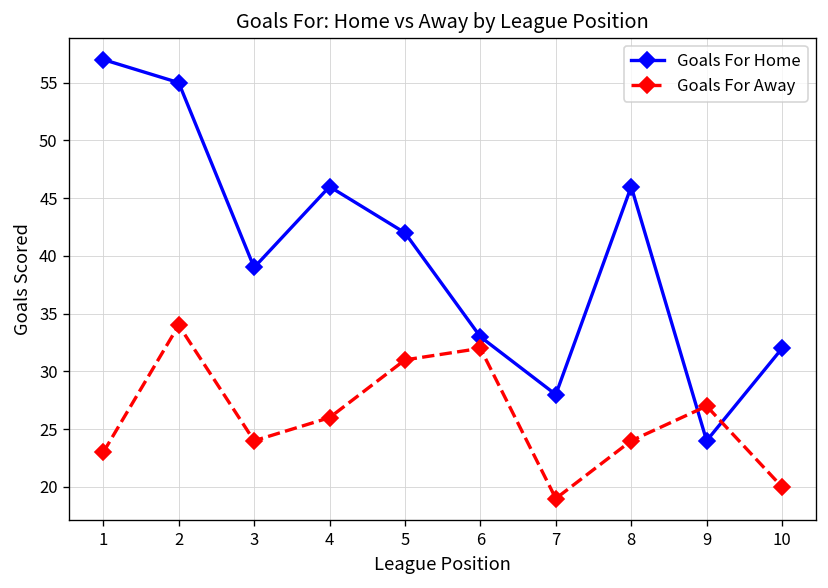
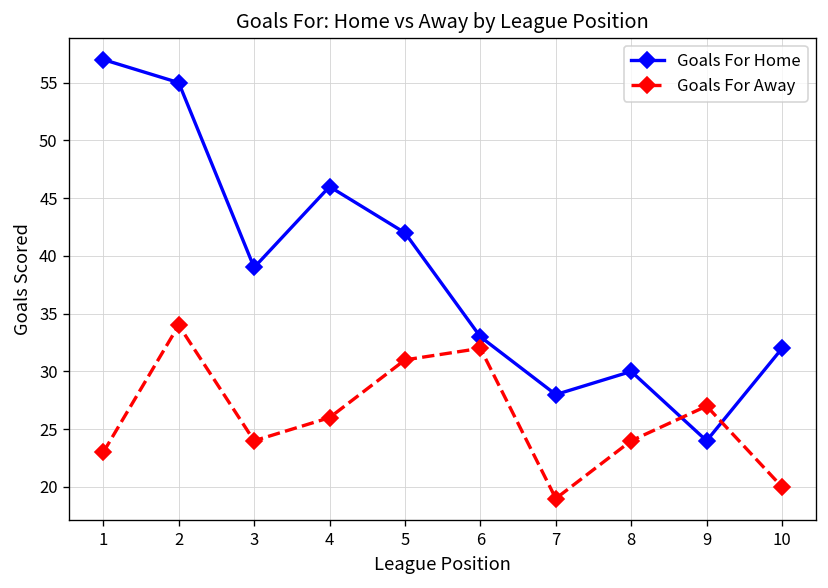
Goals For Home, 8: 46 -> 30
